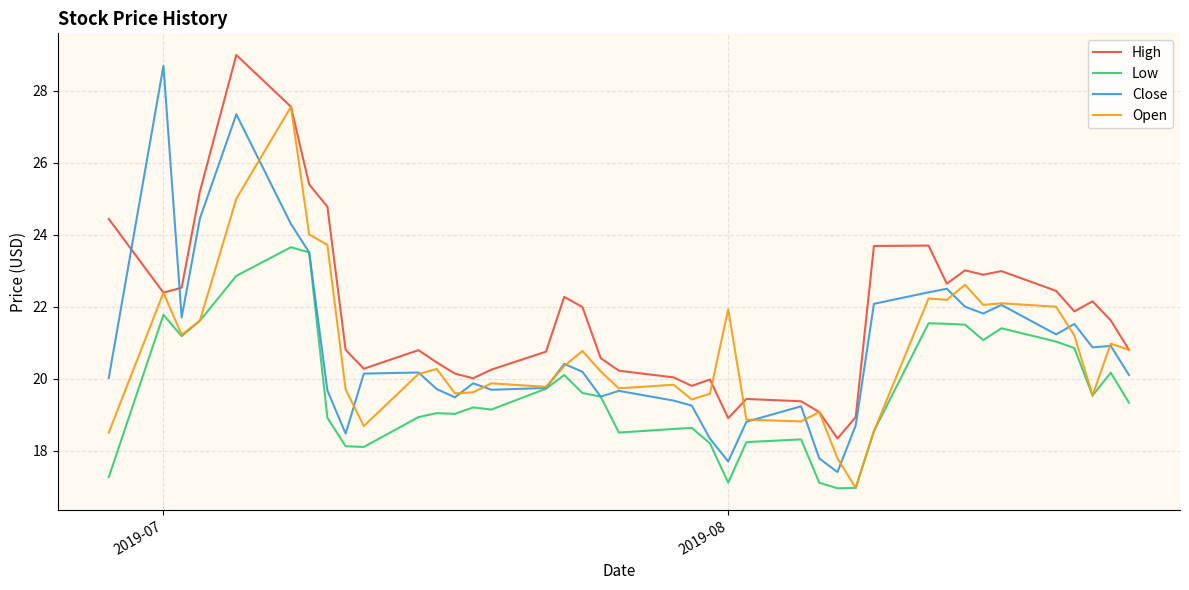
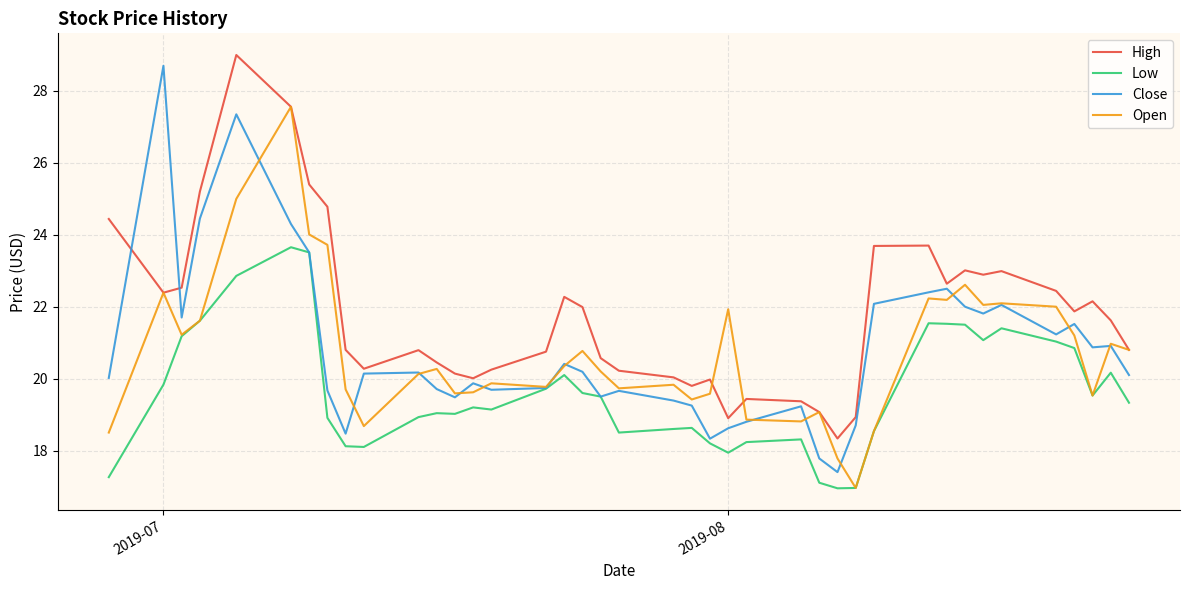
Low, 2019-07: 21.8 -> 19.8
Low, 2019-08: 17.1 -> 17.9
Close, 2019-08: 17.7 -> 18.6
